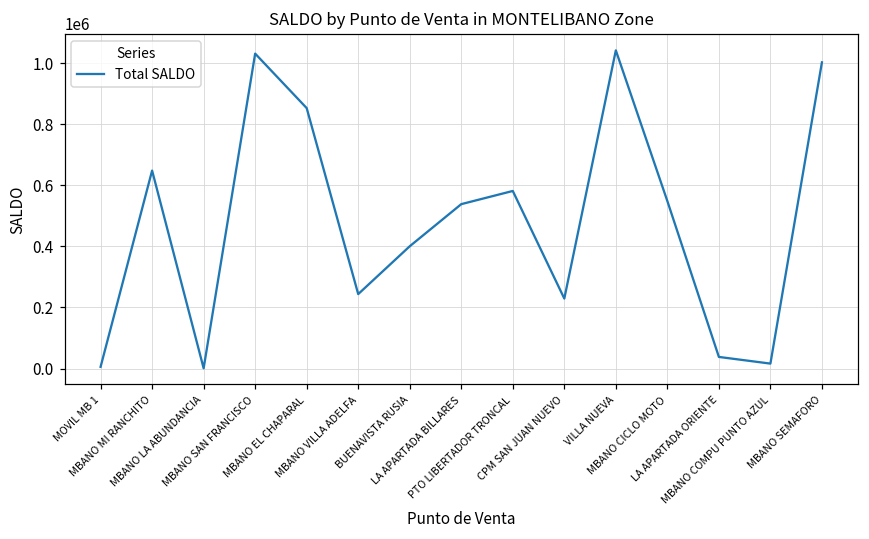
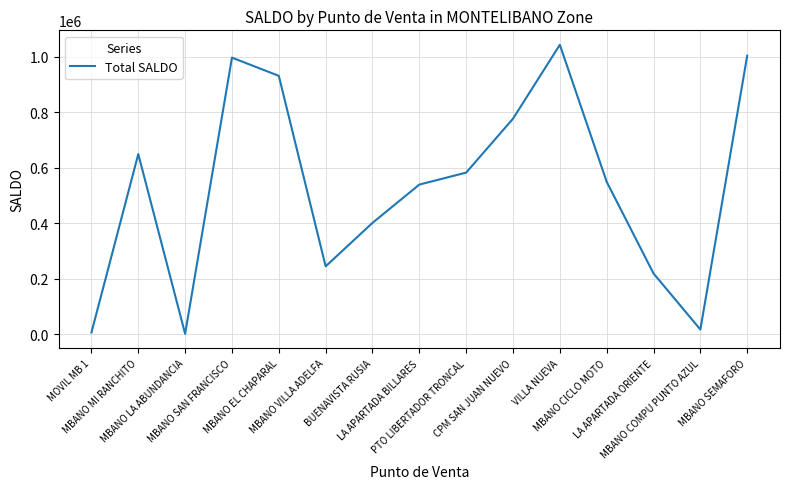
MBANO SAN FRANCISCO: 1030000 -> 1000000
MBANO EL CHAPARAL: 850000 -> 930000
CPM SAN JUAN NUEVO: 230000 -> 780000
LA APARTADA ORIENTE: 40000 -> 220000
